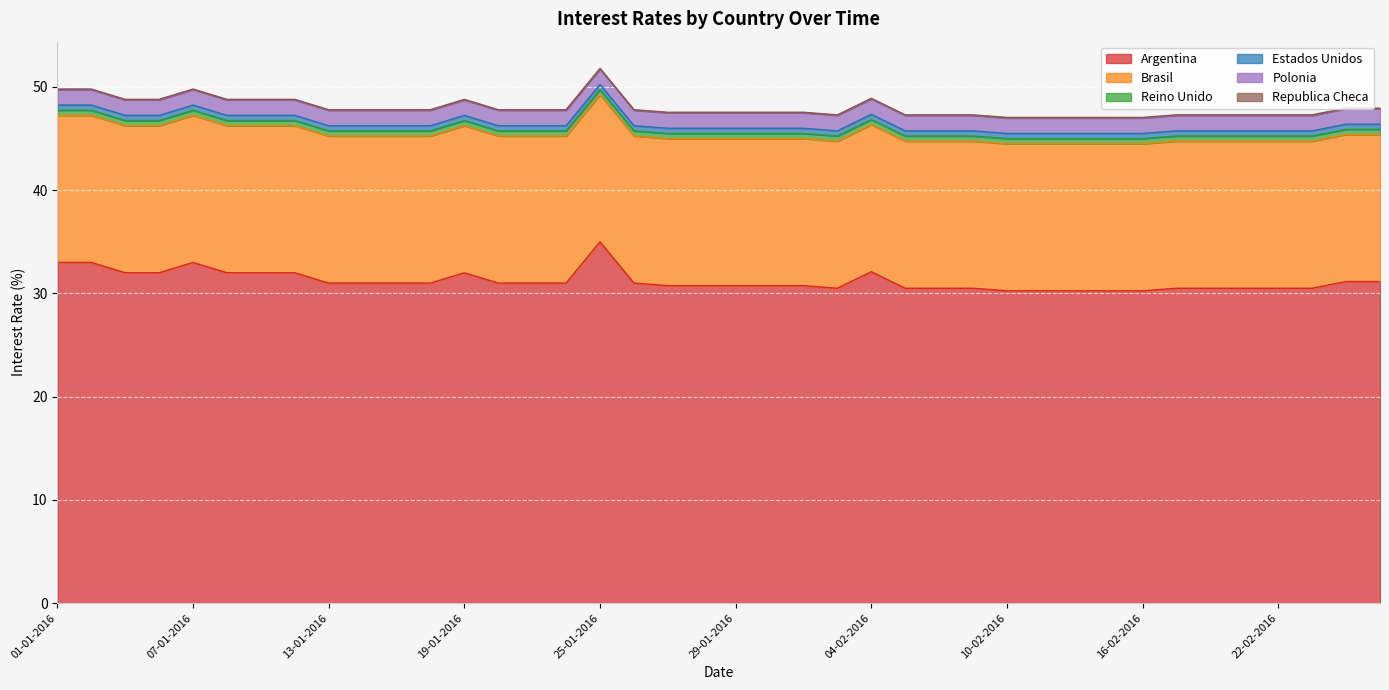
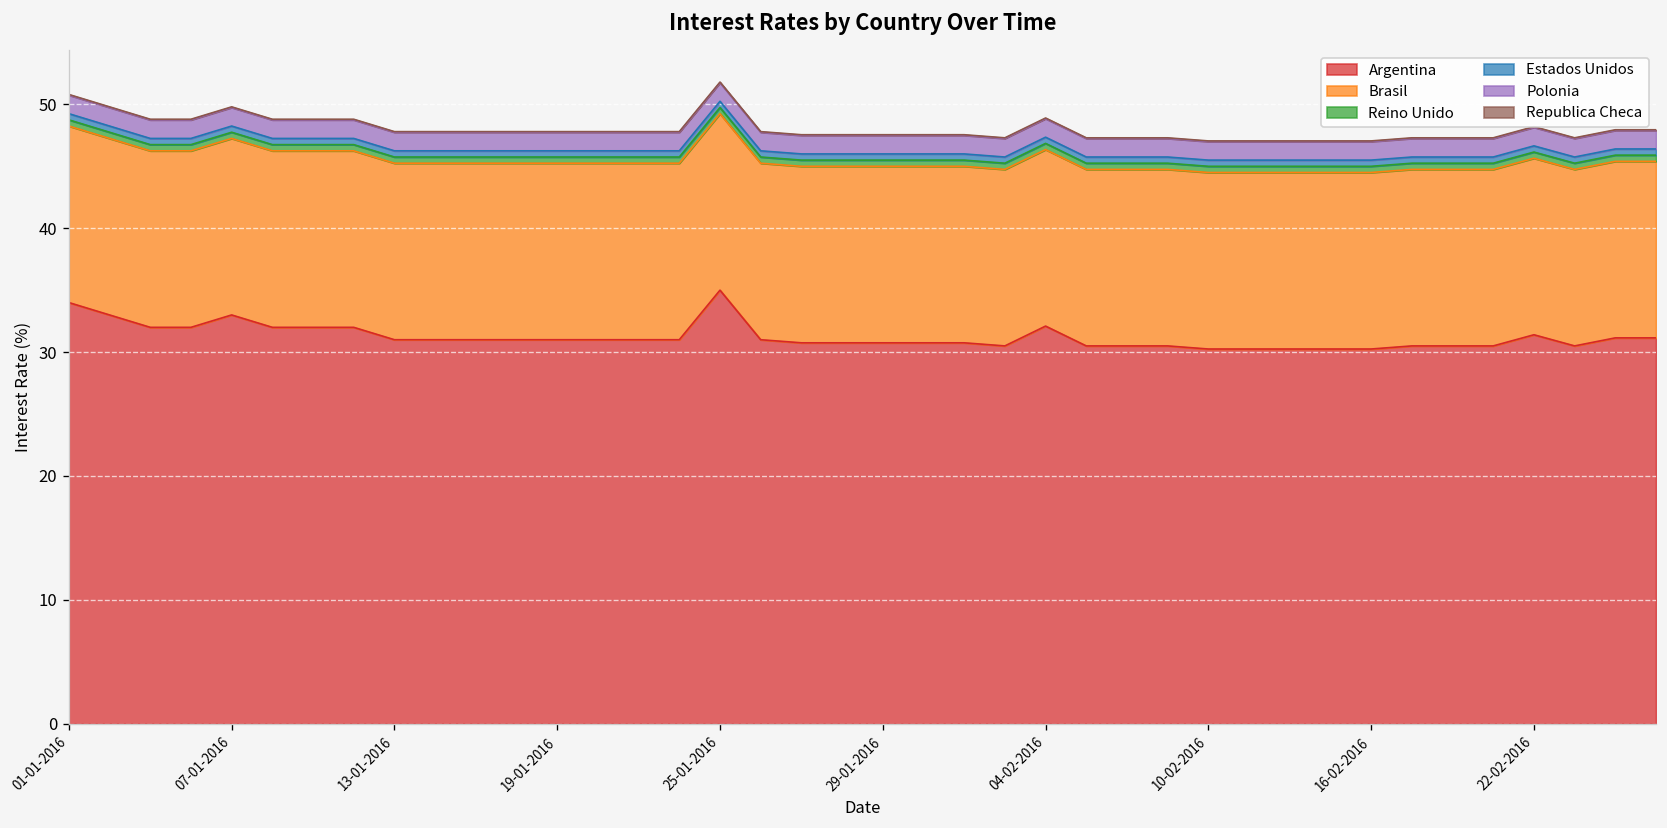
Argentina, 01-01-2016: 33 -> 34
Argentina, 19-01-2016: 32 -> 31
Argentina, 22-02-2016: 30.5 -> 31.4
